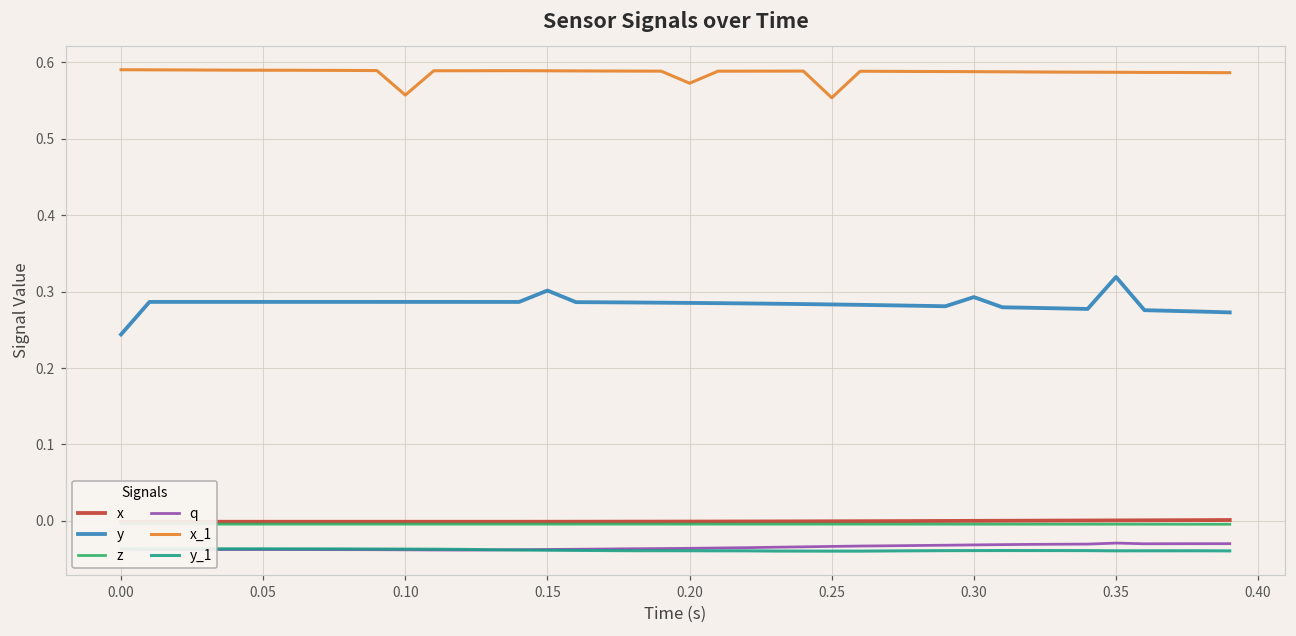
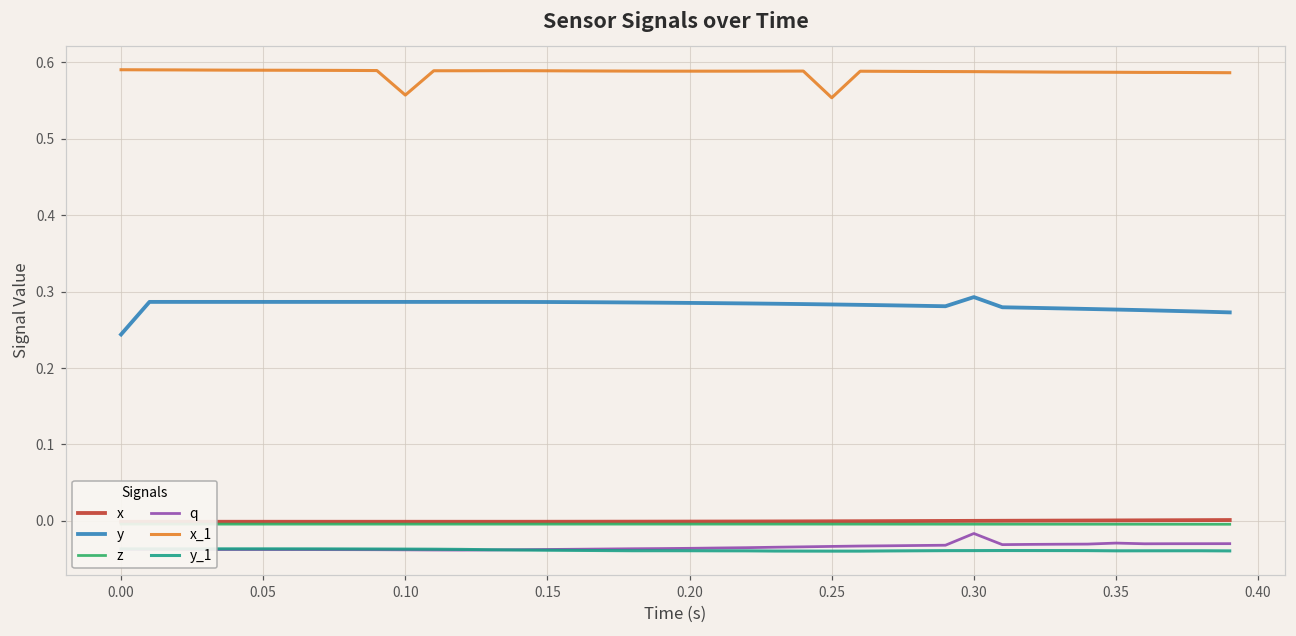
y, 0.15: 0.30 -> 0.29
x_1, 0.20: 0.57 -> 0.59
q, 0.30: -0.03 -> -0.02
y, 0.35: 0.32 -> 0.28
